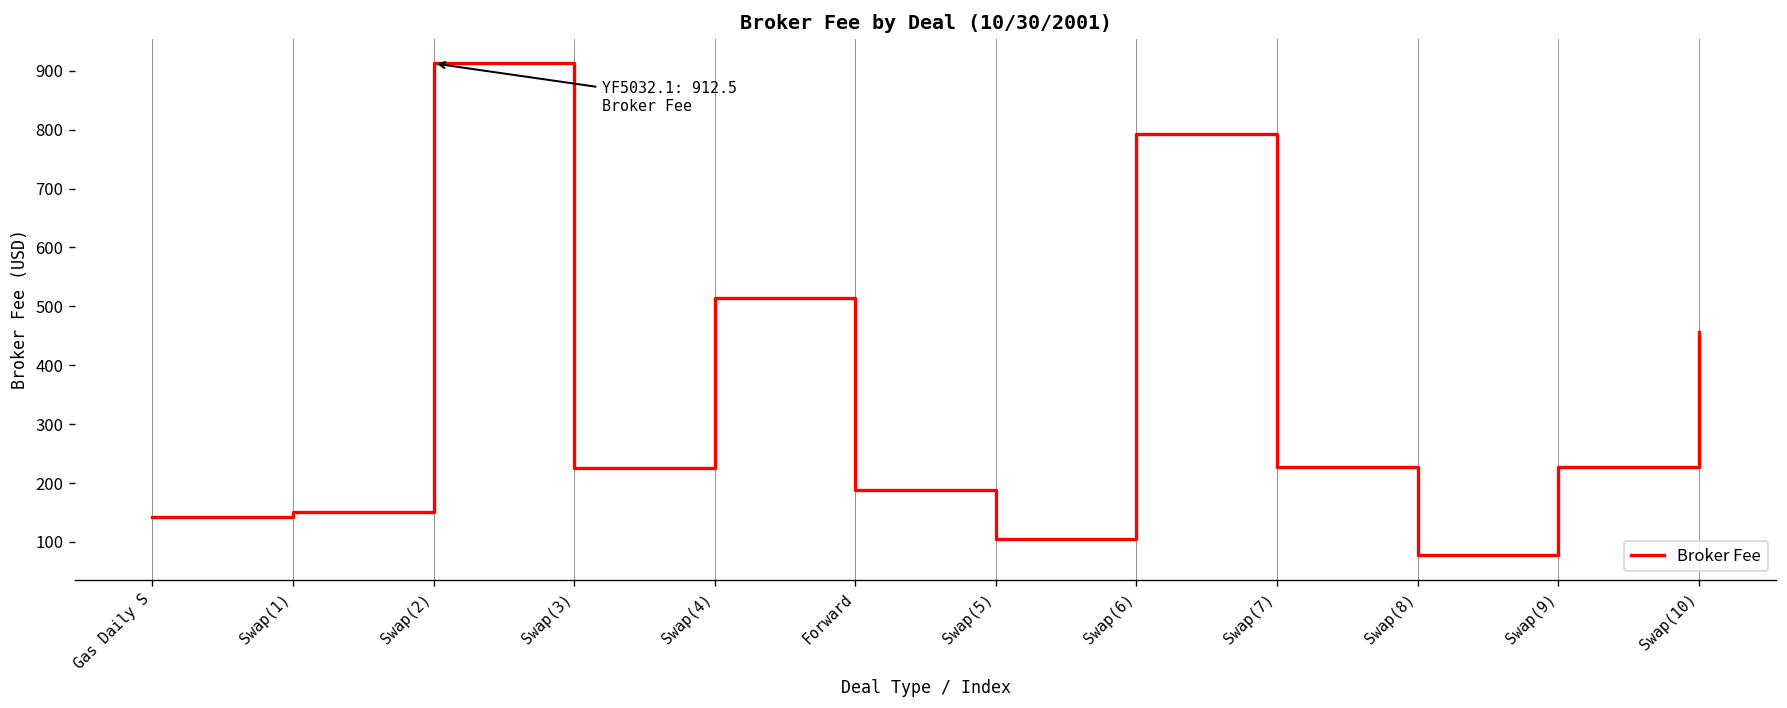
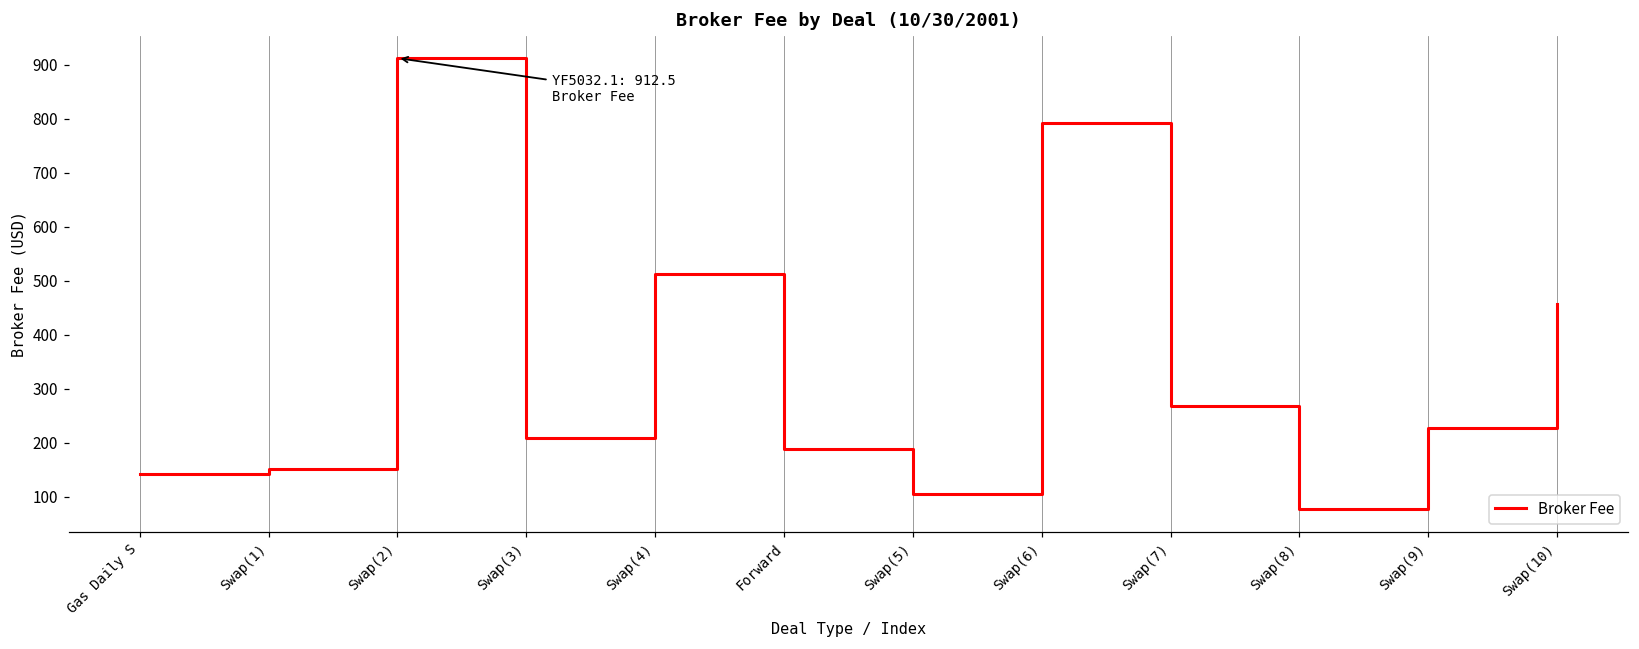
Swap(3): 230 -> 210
Swap(7): 230 -> 270
